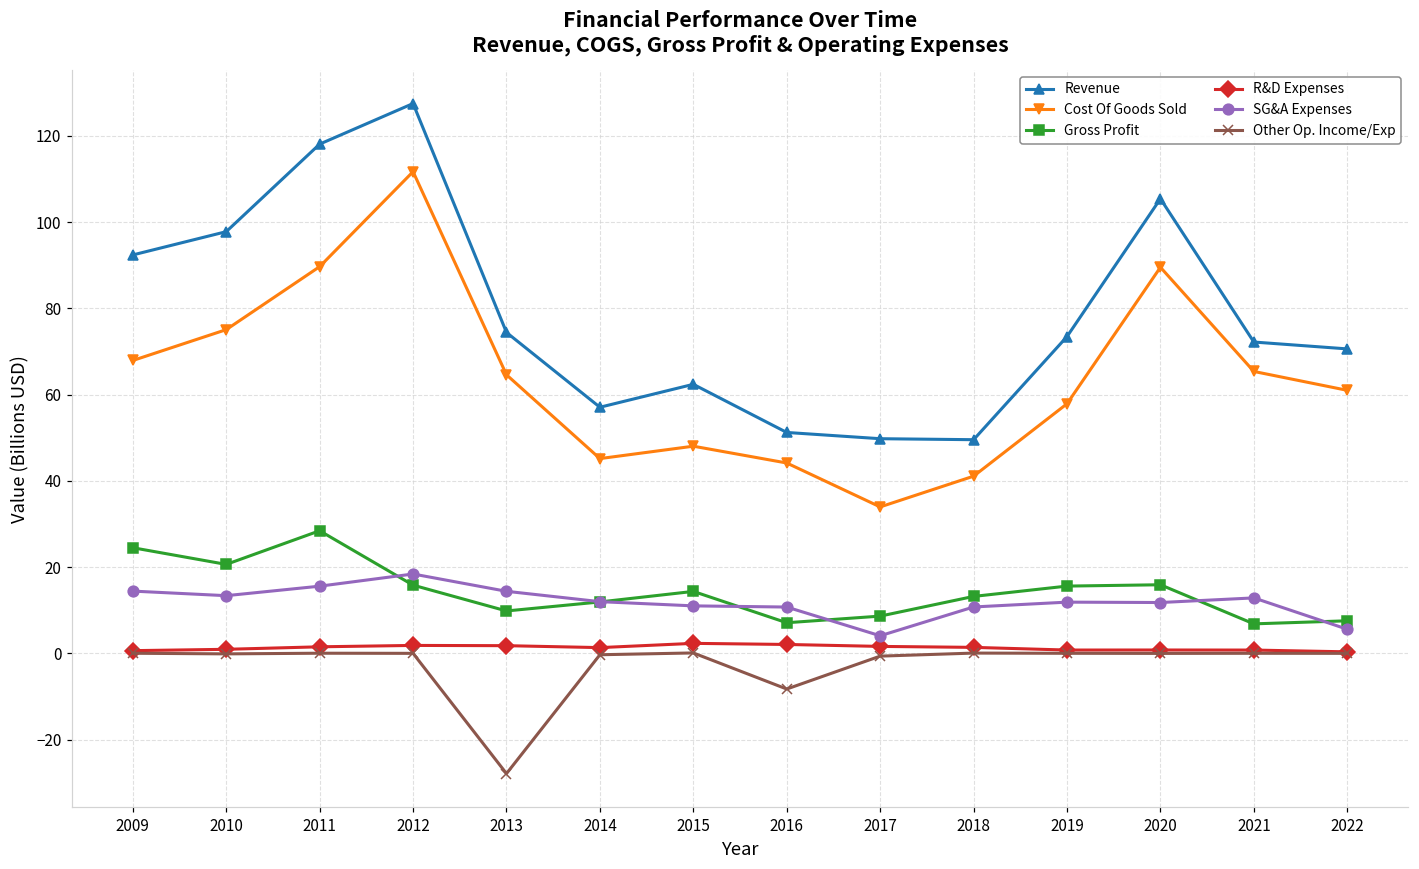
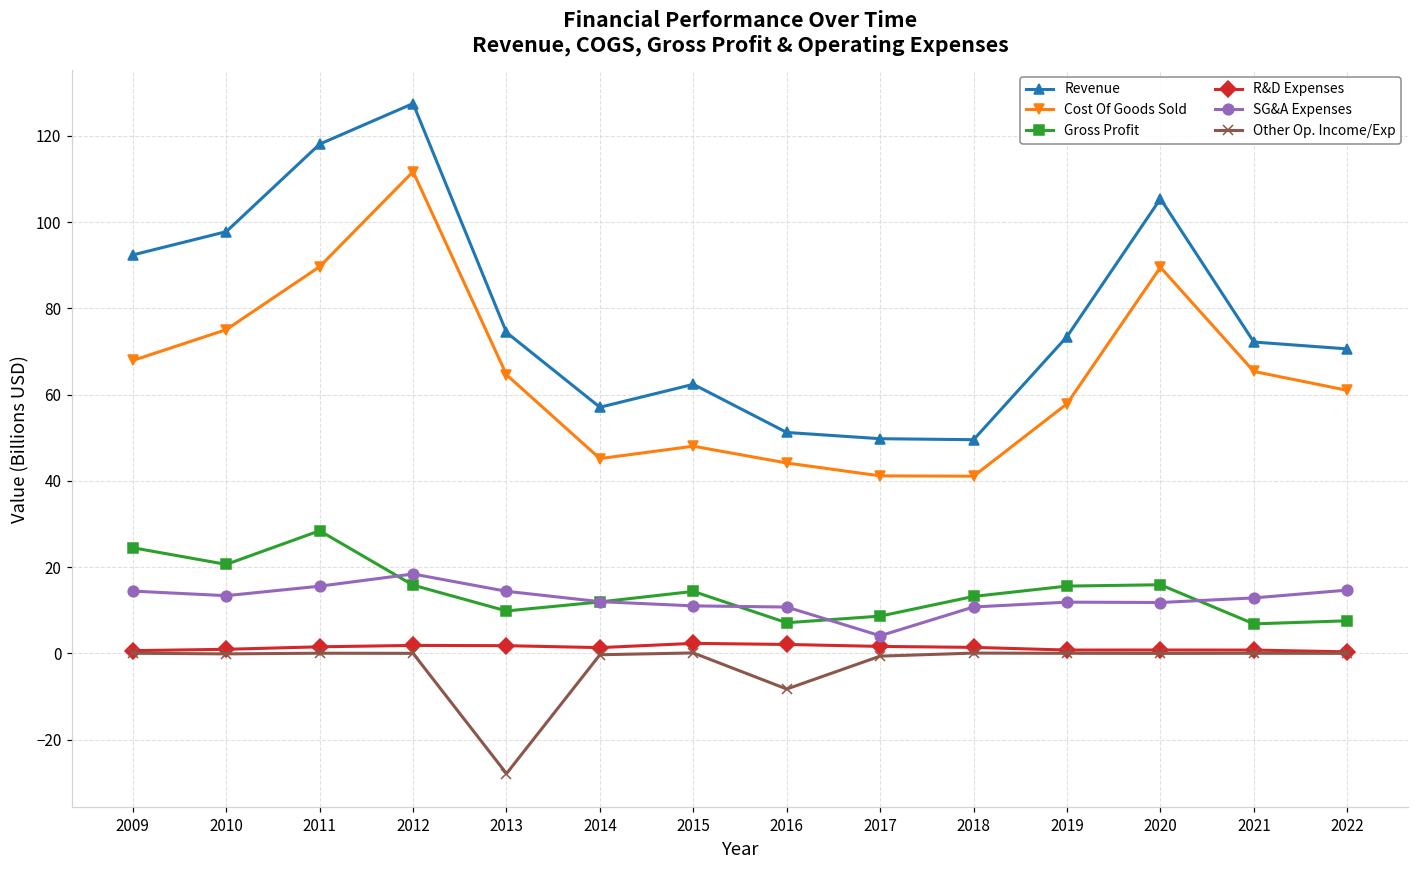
Cost Of Goods Sold, 2017: 34 -> 41
SG&A Expenses, 2022: 6 -> 15
